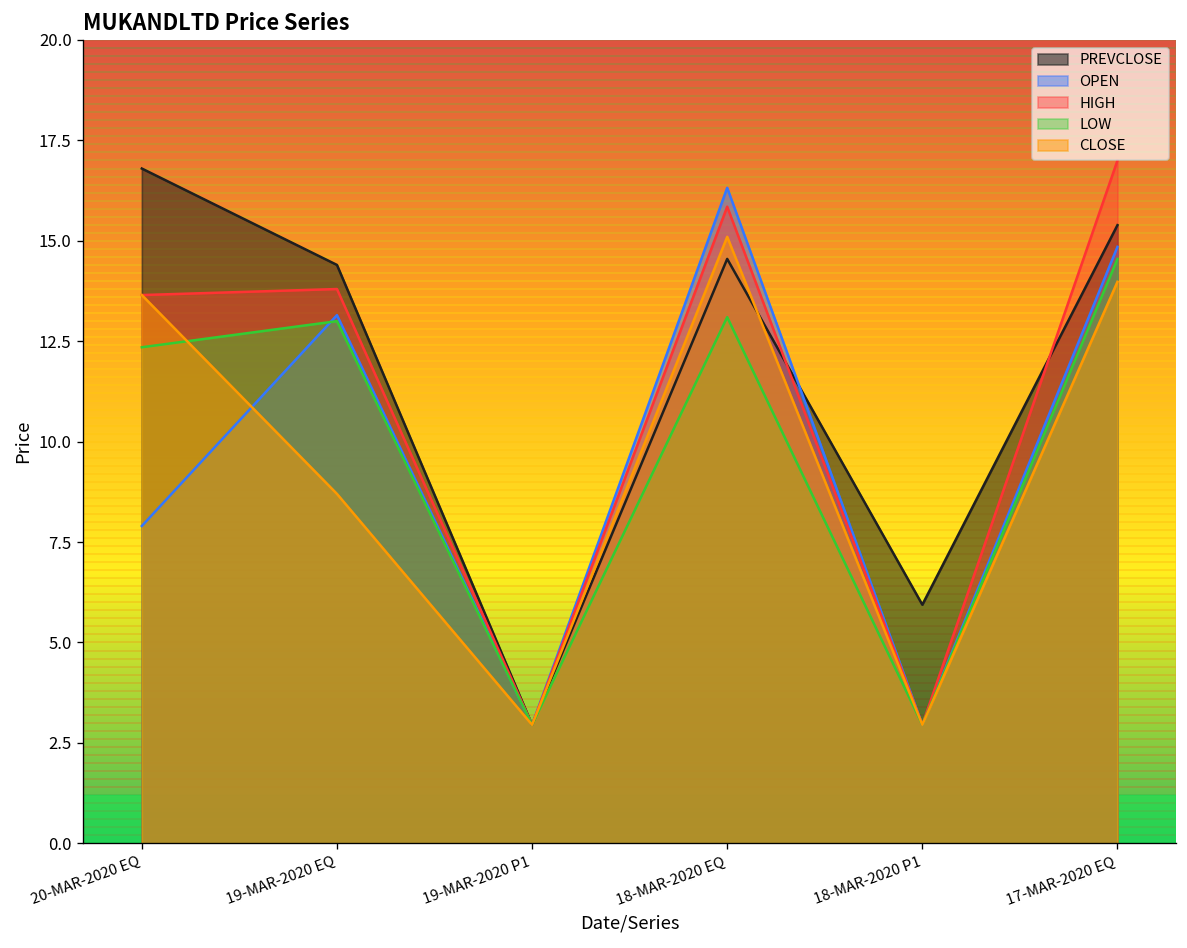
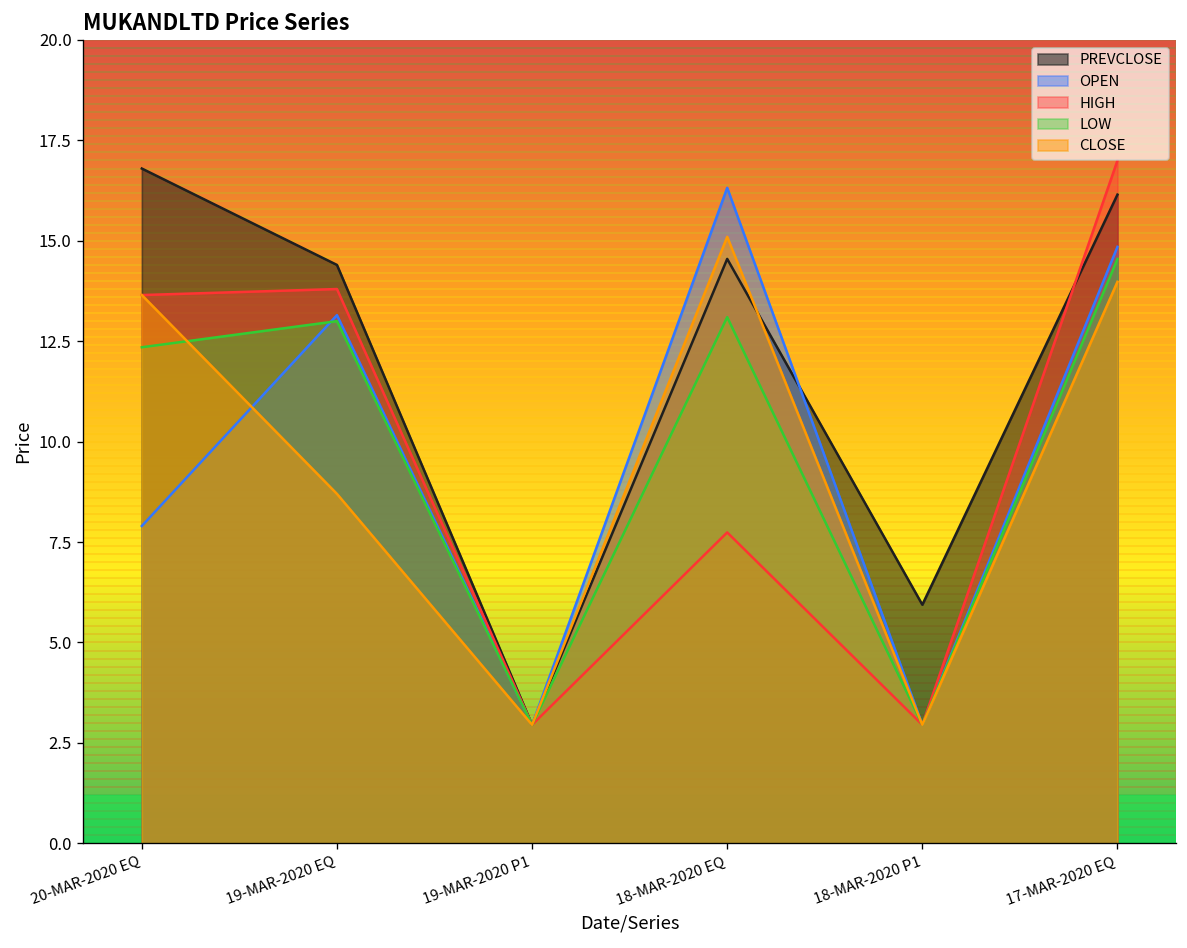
HIGH, 18-MAR-2020 EQ: 15.9 -> 7.7
PREVCLOSE, 17-MAR-2020 EQ: 15.4 -> 16.2
